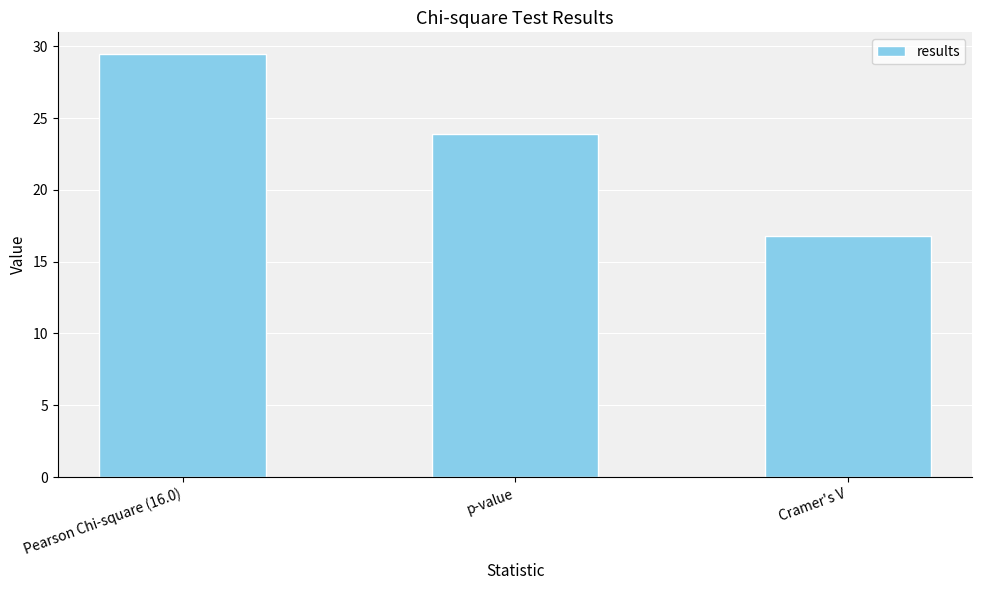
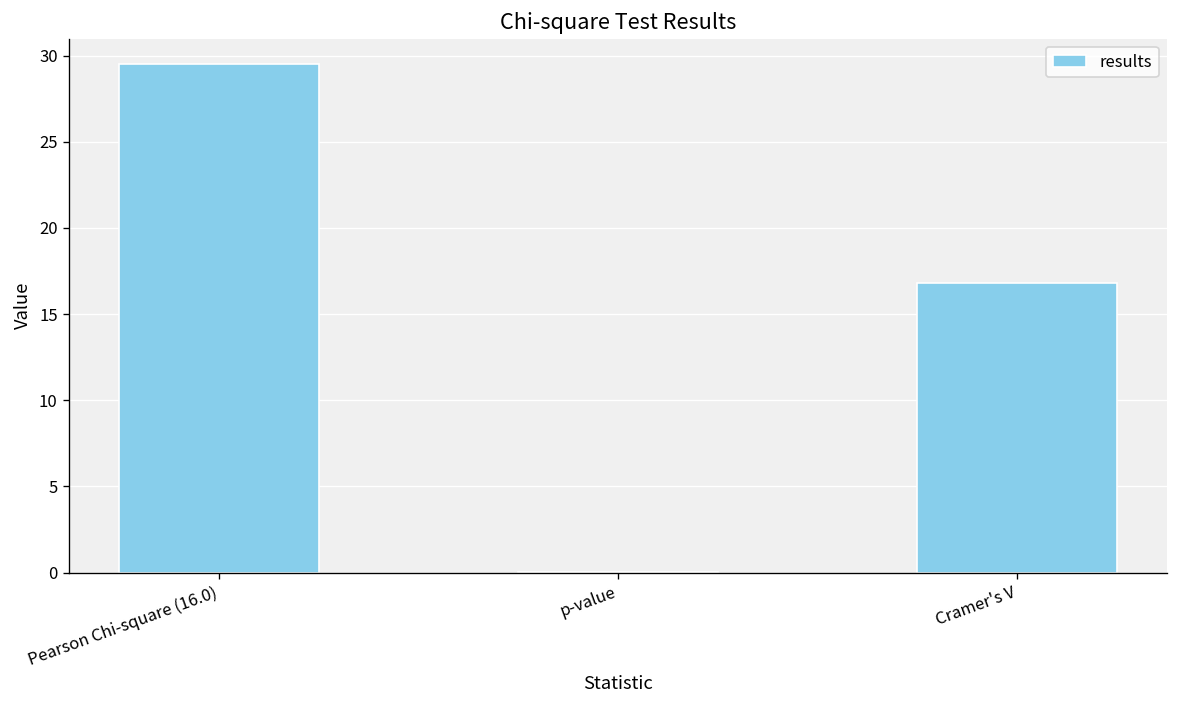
p-value: 23.9 -> 0.0
